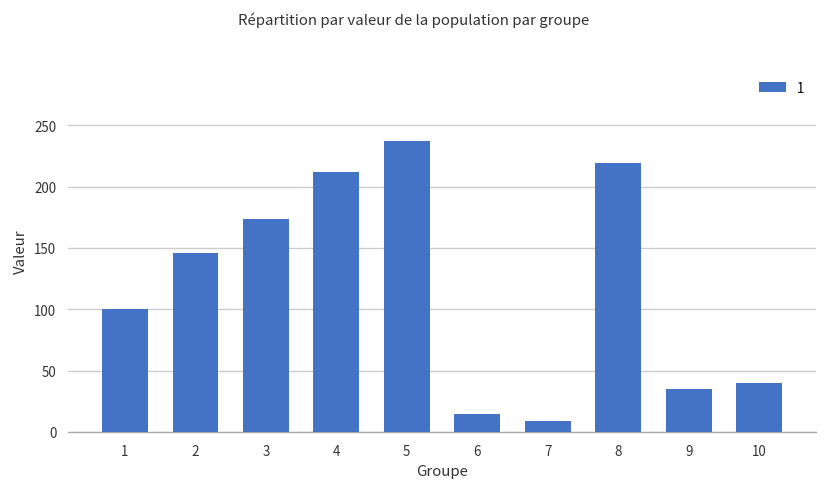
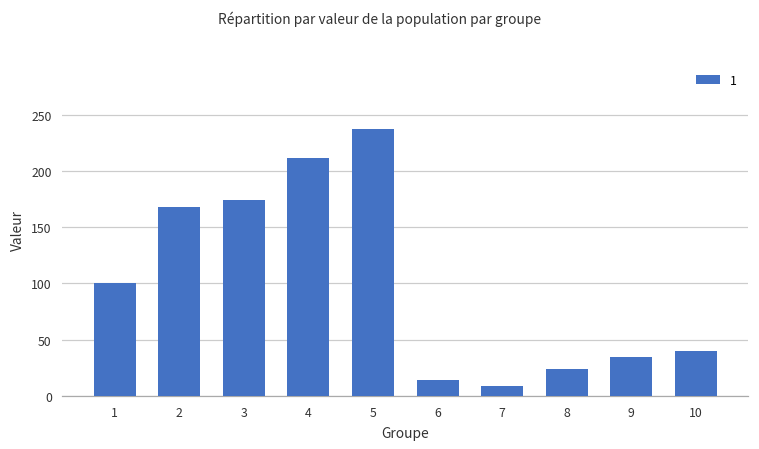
2: 146 -> 168
8: 219 -> 24
